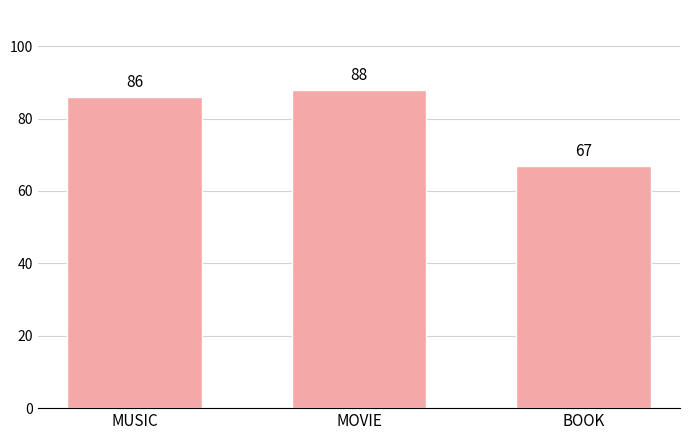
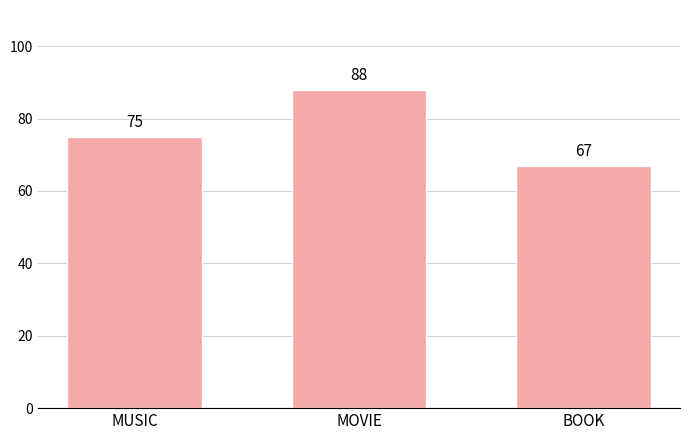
MUSIC: 86 -> 75
